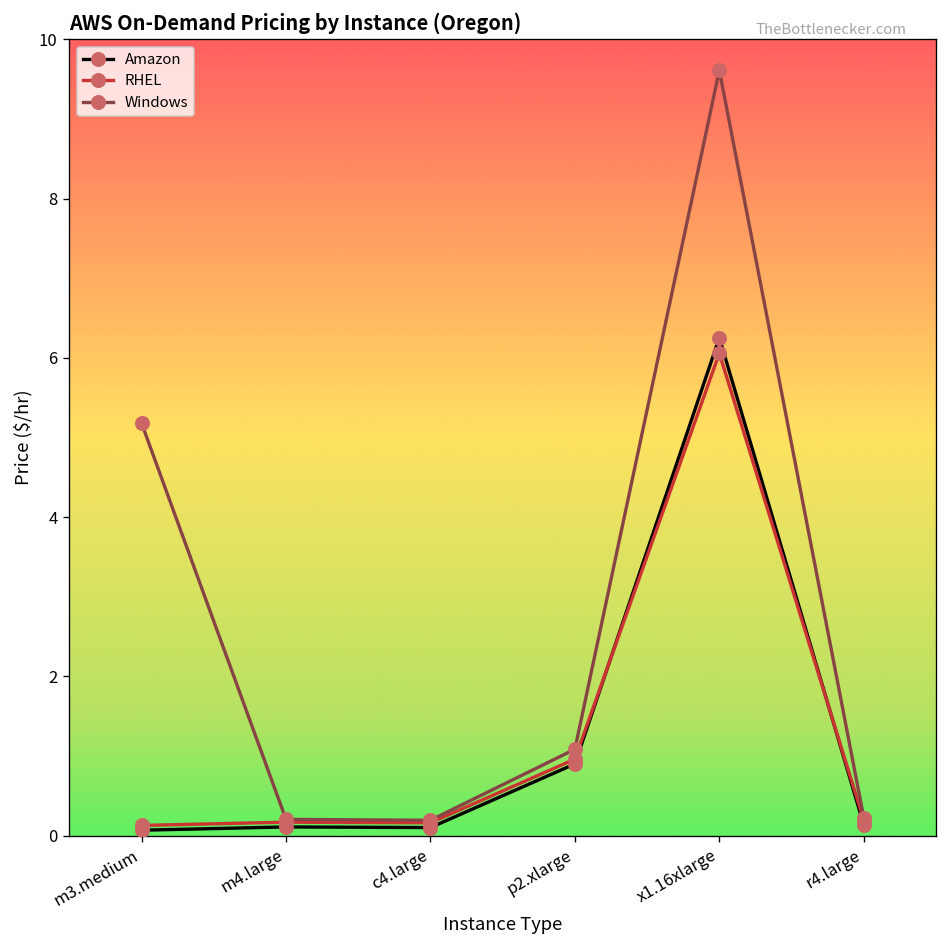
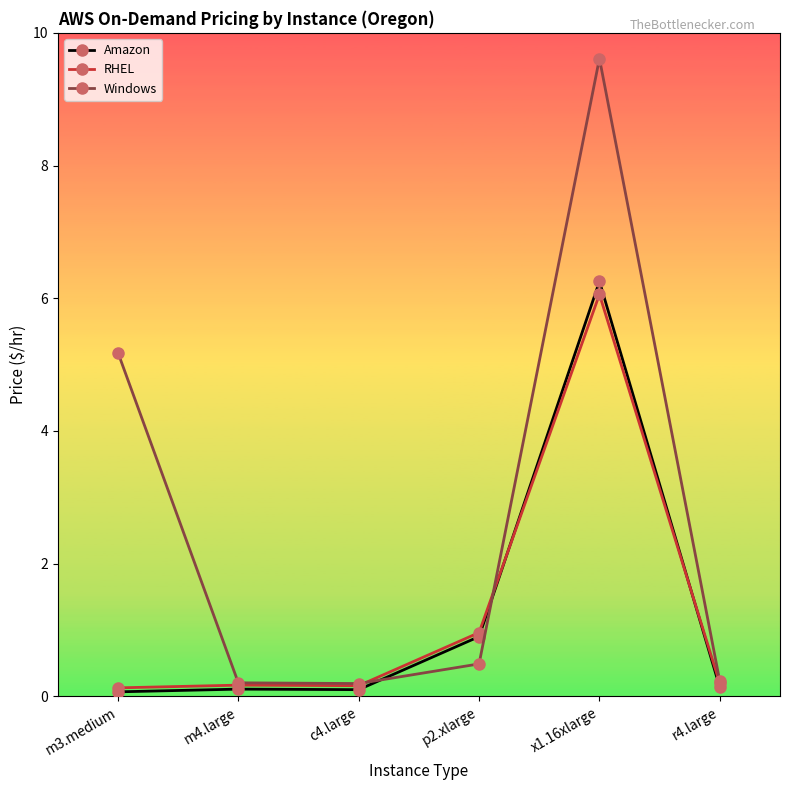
Windows, p2.xlarge: 1.1 -> 0.5
